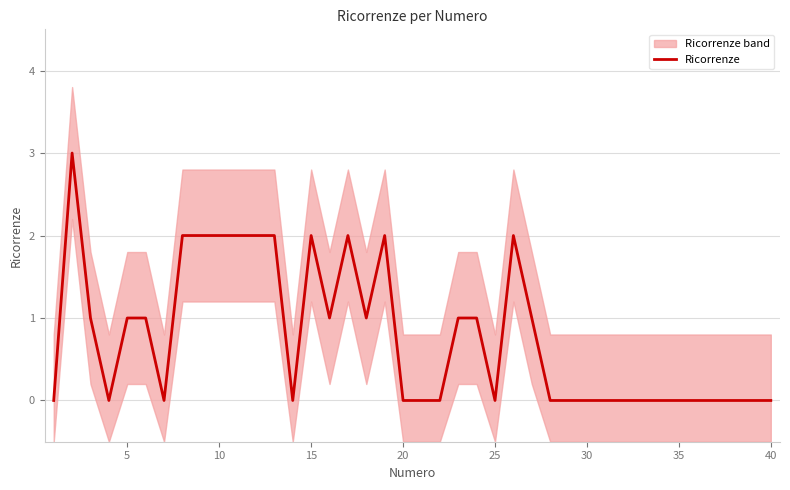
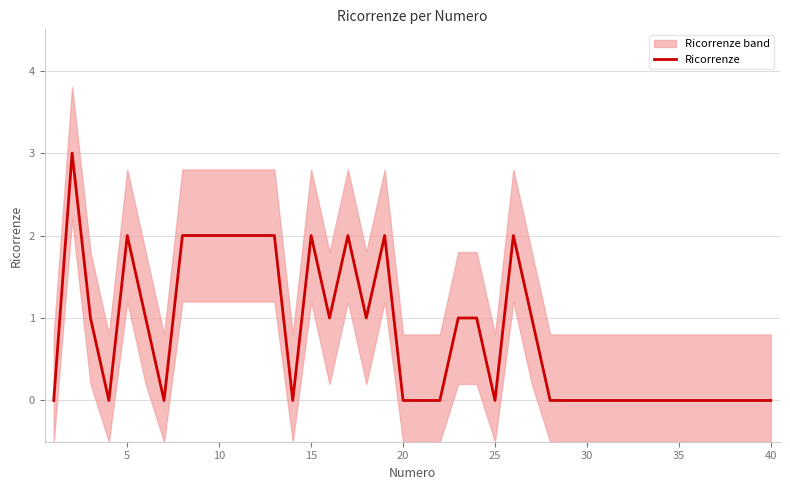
Ricorrenze, 5: 1 -> 2
